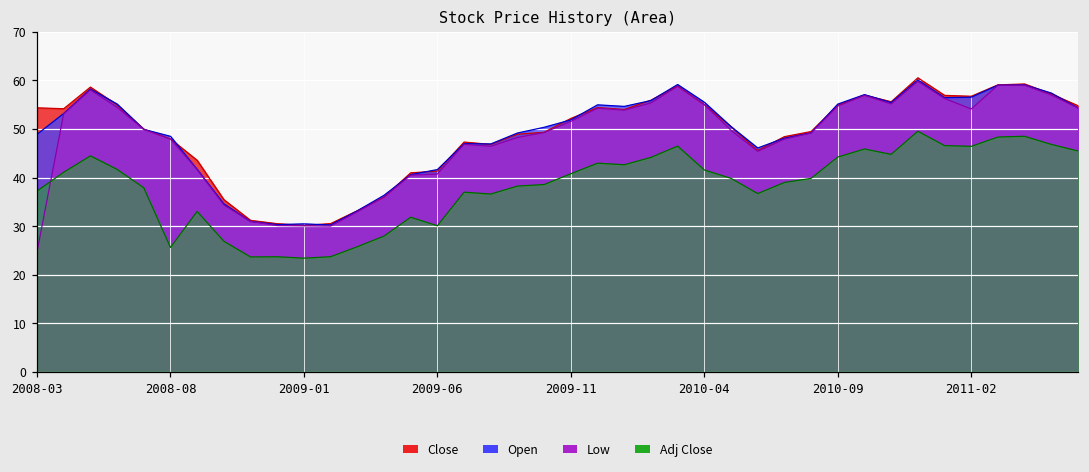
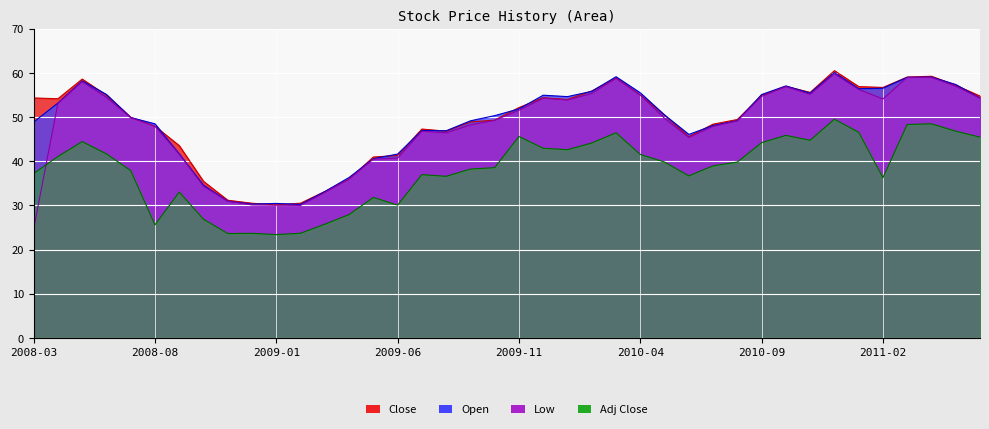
Adj Close, 2009-11: 41 -> 46
Adj Close, 2011-02: 46 -> 36
